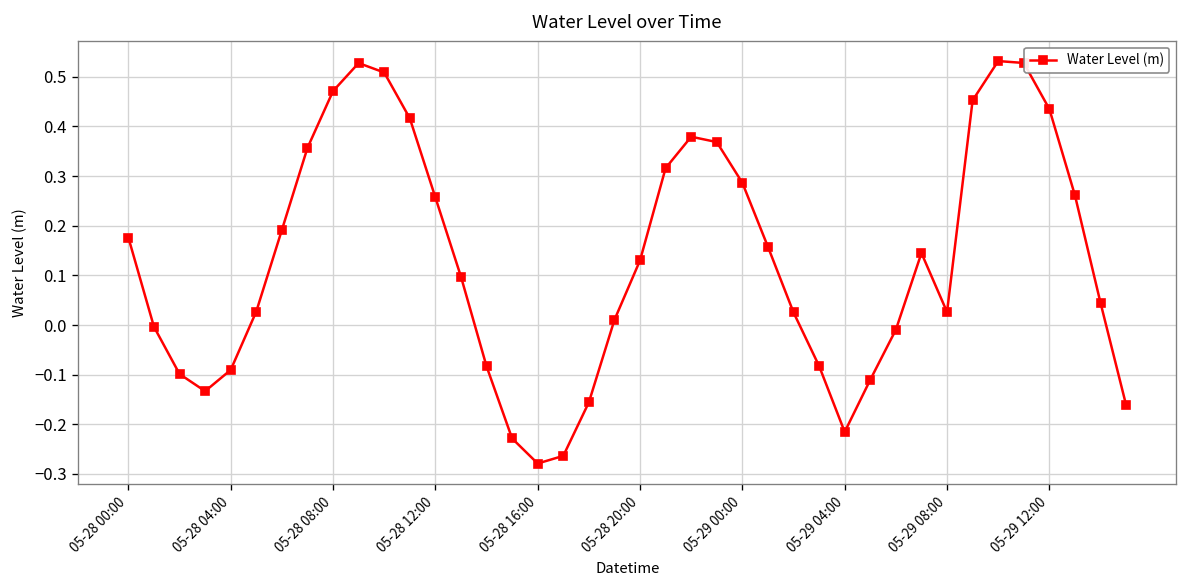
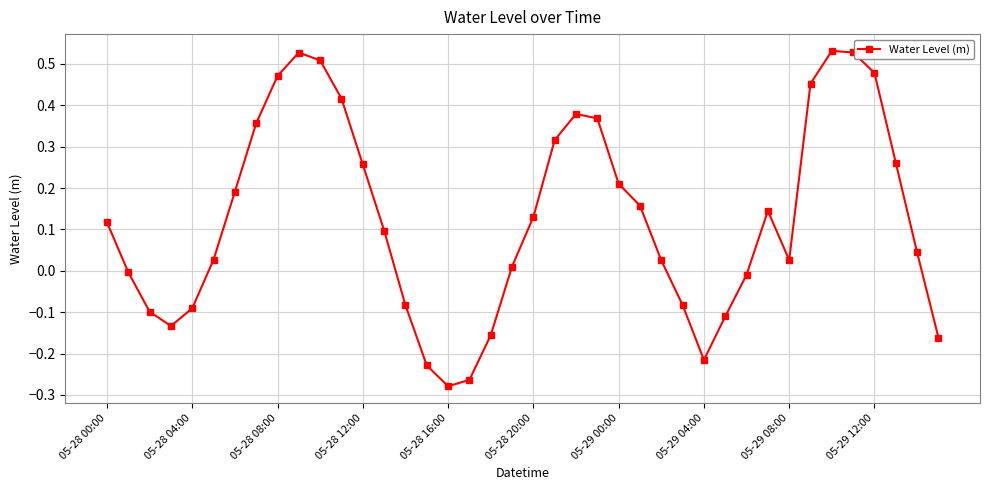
05-28 00:00: 0.18 -> 0.12
05-29 00:00: 0.29 -> 0.21
05-29 12:00: 0.43 -> 0.48
